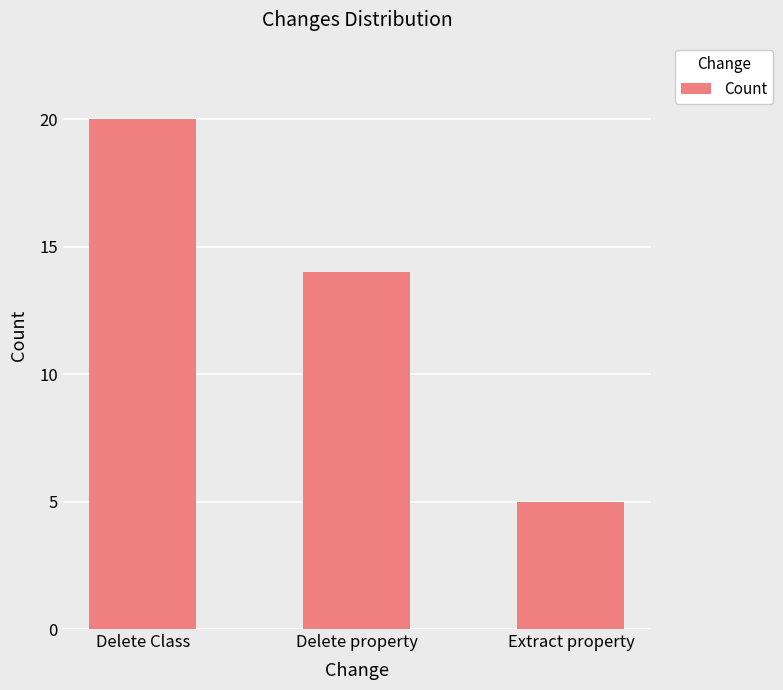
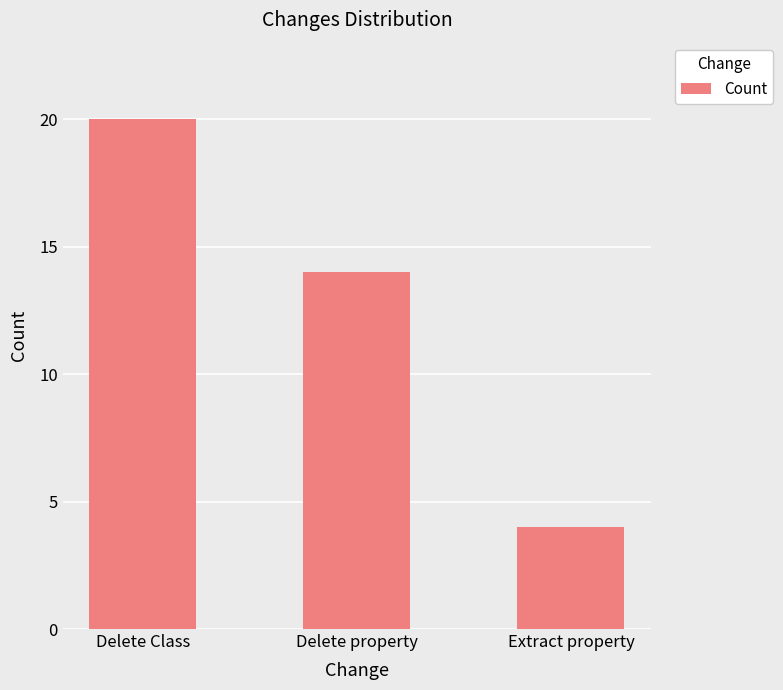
Extract property: 5 -> 4
